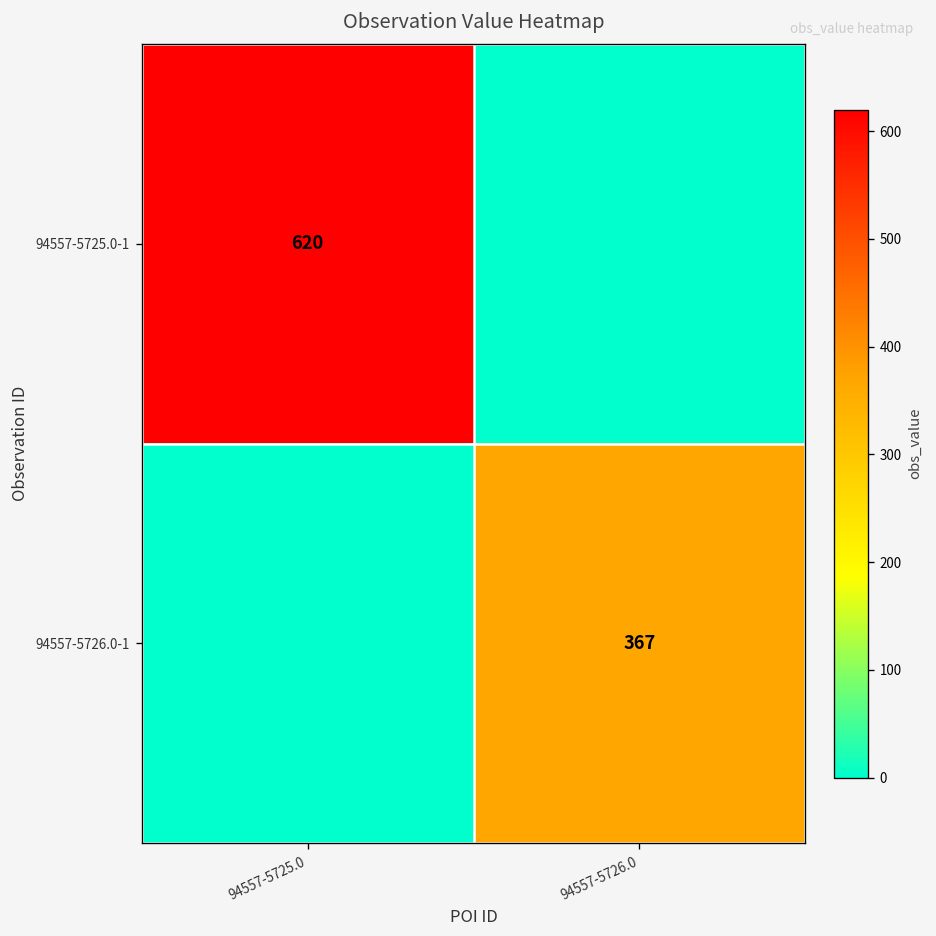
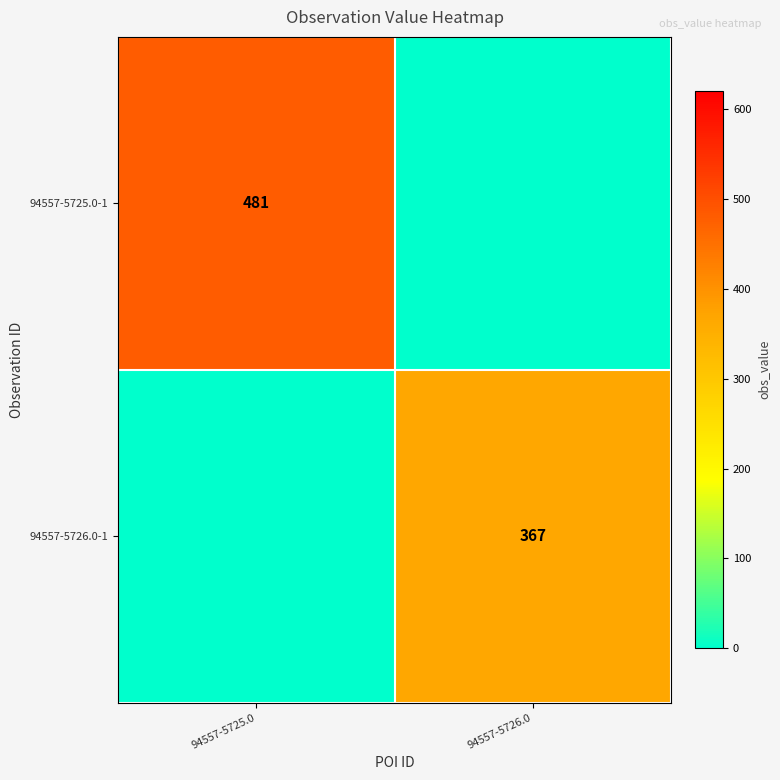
94557-5725.0-1, 94557-5725.0: 620 -> 481
